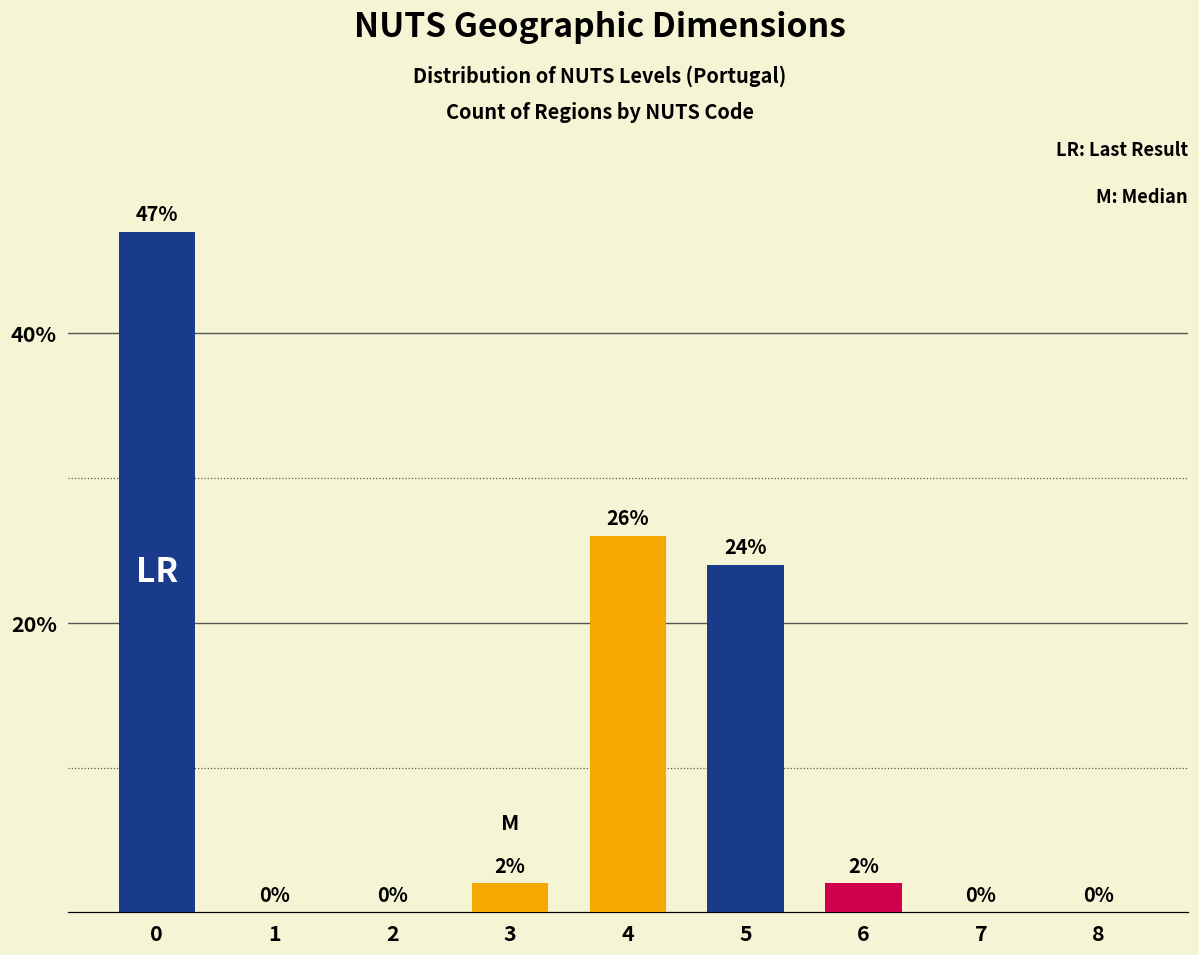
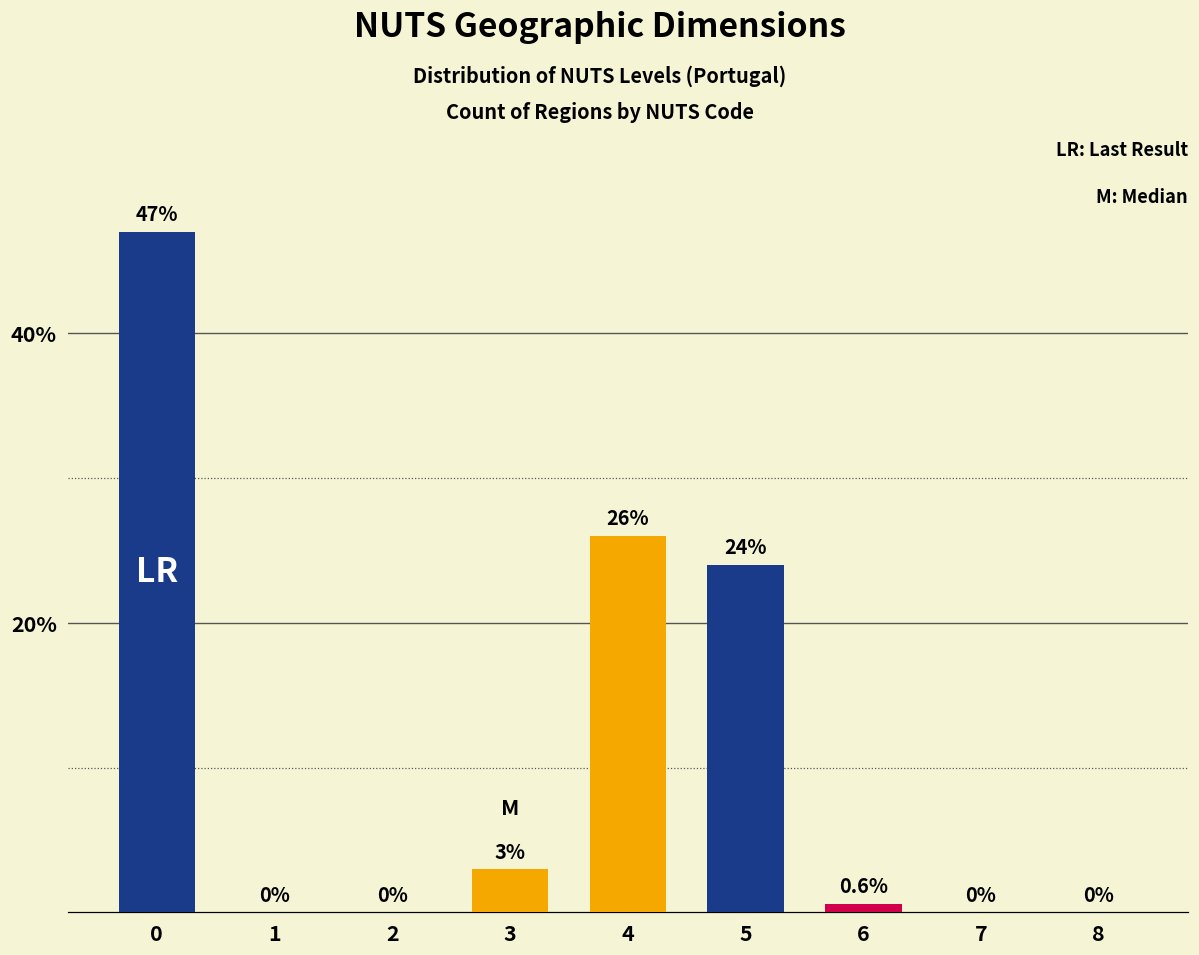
3: 2% -> 3%
6: 2% -> 0.6%
